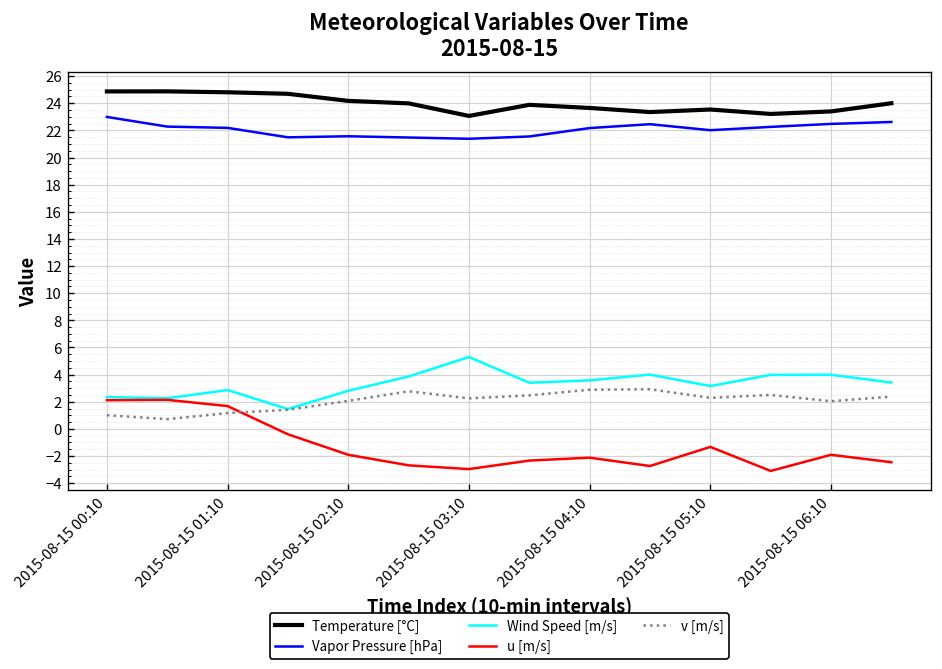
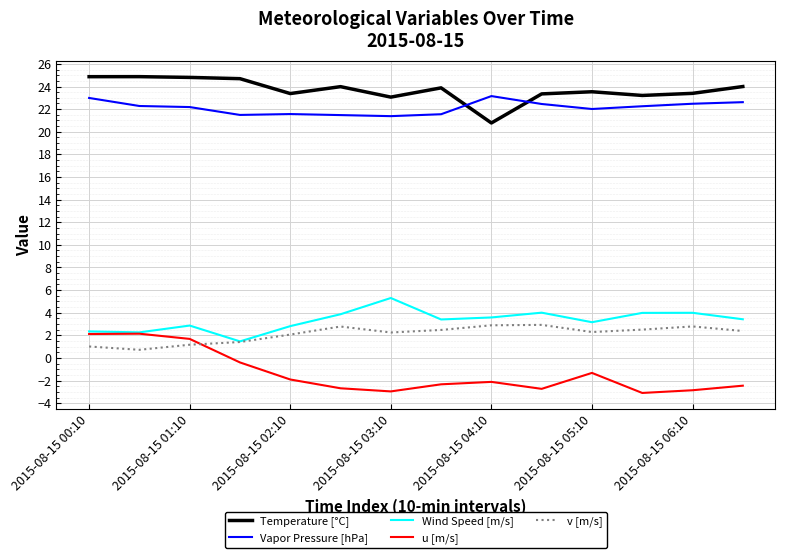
Temperature [°C], 2015-08-15 02:10: 24.2 -> 23.4
Temperature [°C], 2015-08-15 04:10: 23.7 -> 20.8
Vapor Pressure [hPa], 2015-08-15 04:10: 22.2 -> 23.2
u [m/s], 2015-08-15 06:10: -1.9 -> -2.9
v [m/s], 2015-08-15 06:10: 2.0 -> 2.8
